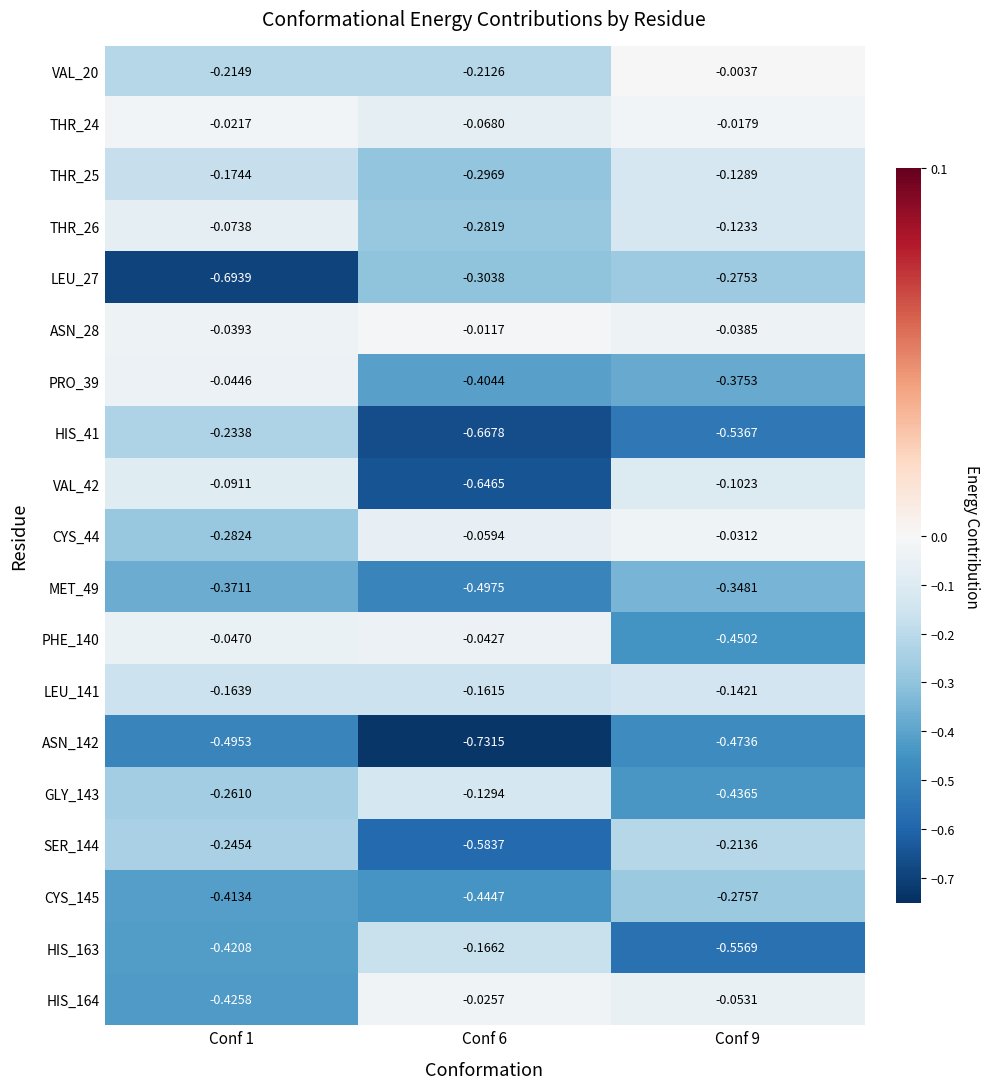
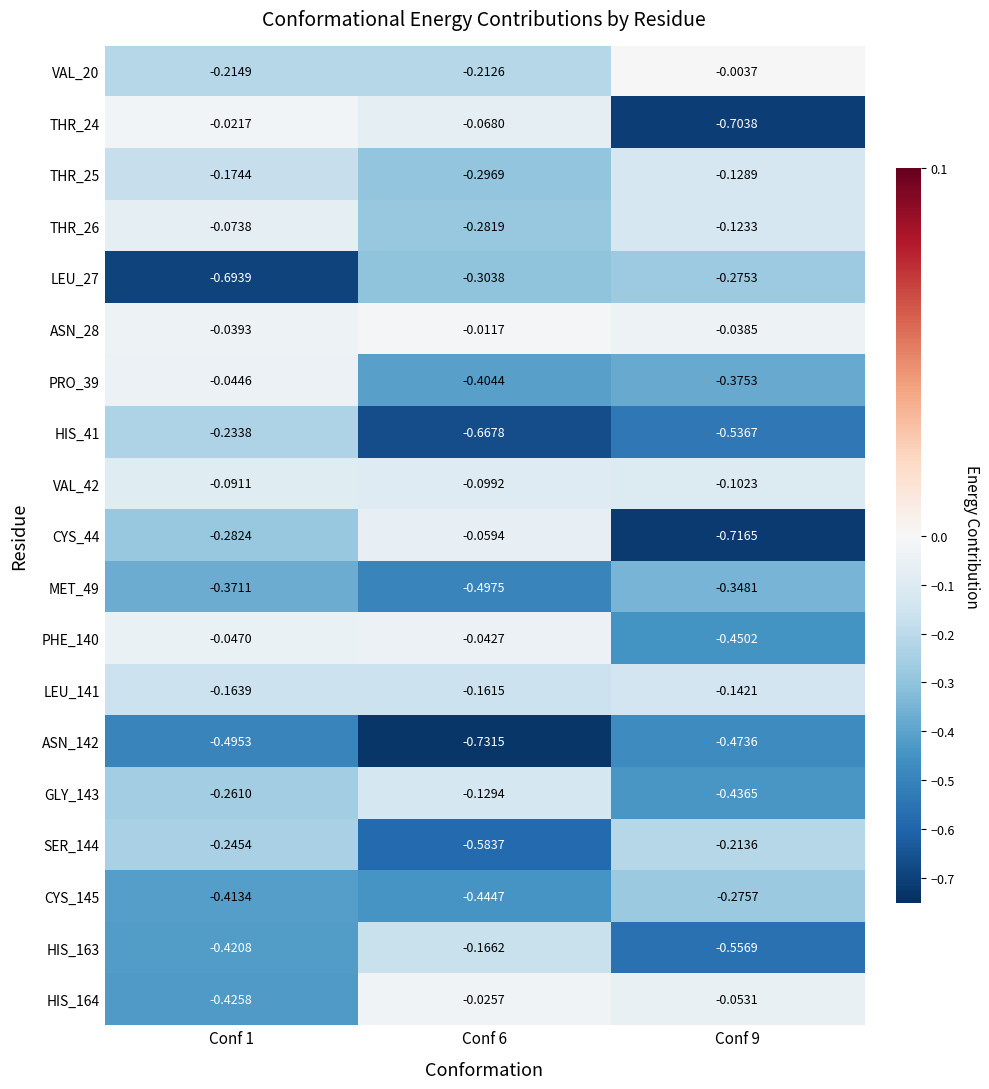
THR_24, Conf 9: -0.0179 -> -0.7038
VAL_42, Conf 6: -0.6465 -> -0.0992
CYS_44, Conf 9: -0.0312 -> -0.7165
